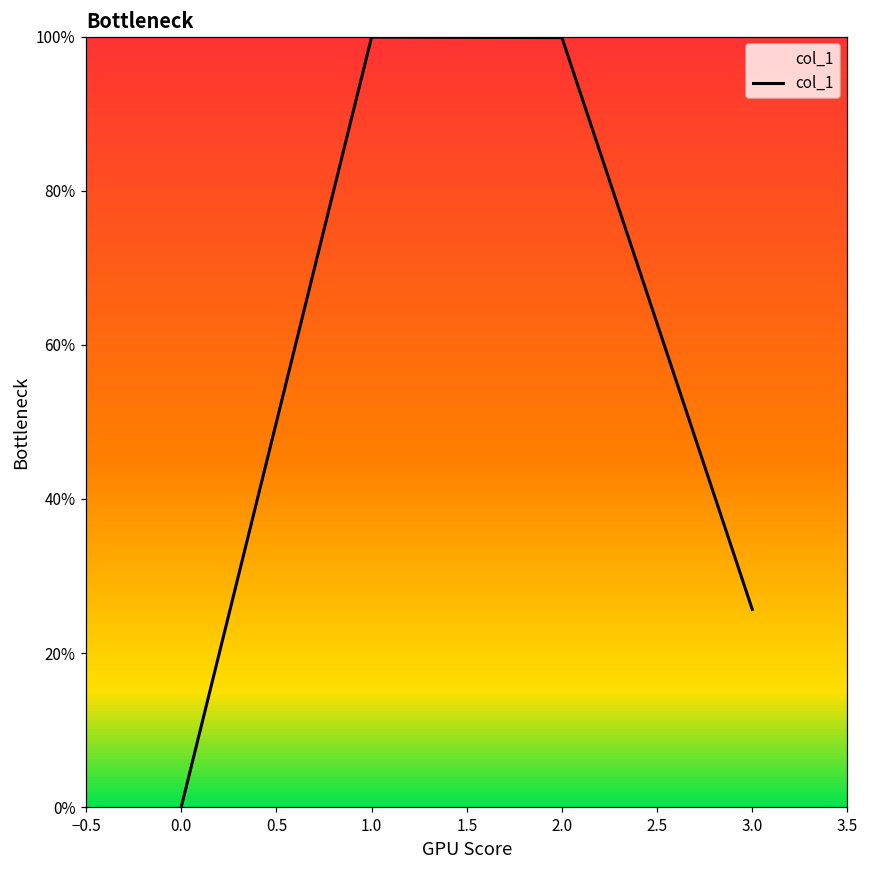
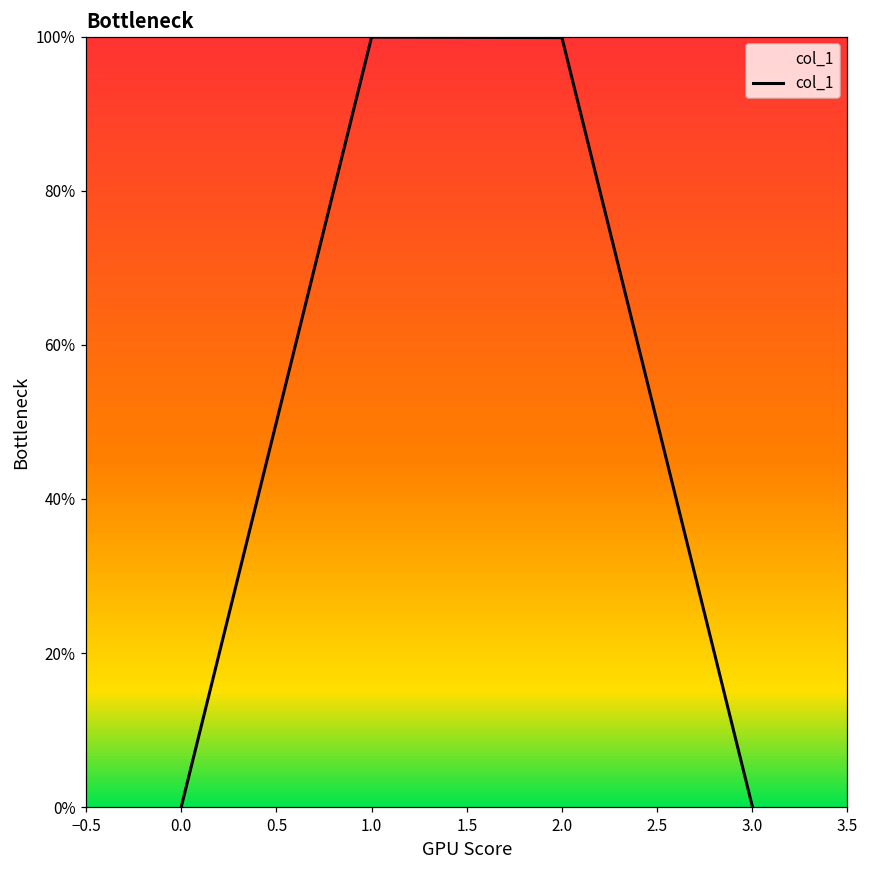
3.0: 26% -> 0%
